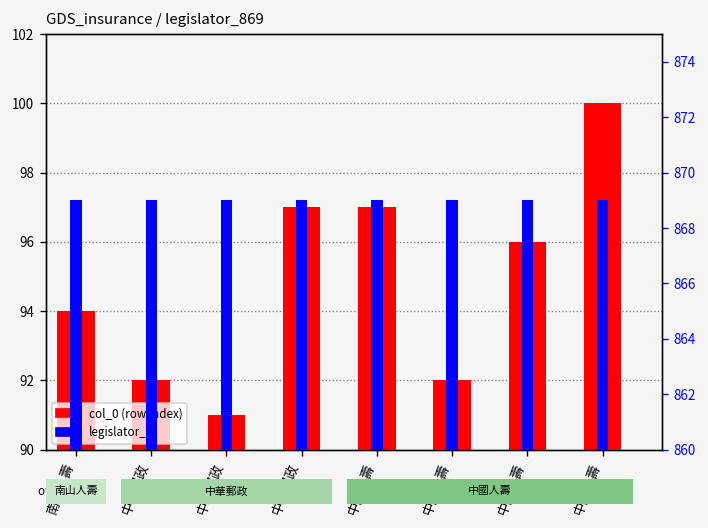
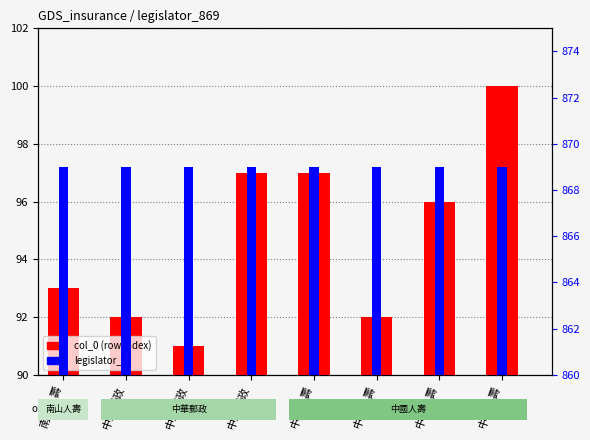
col_0 (row index), 南山人壽: 94 -> 93
